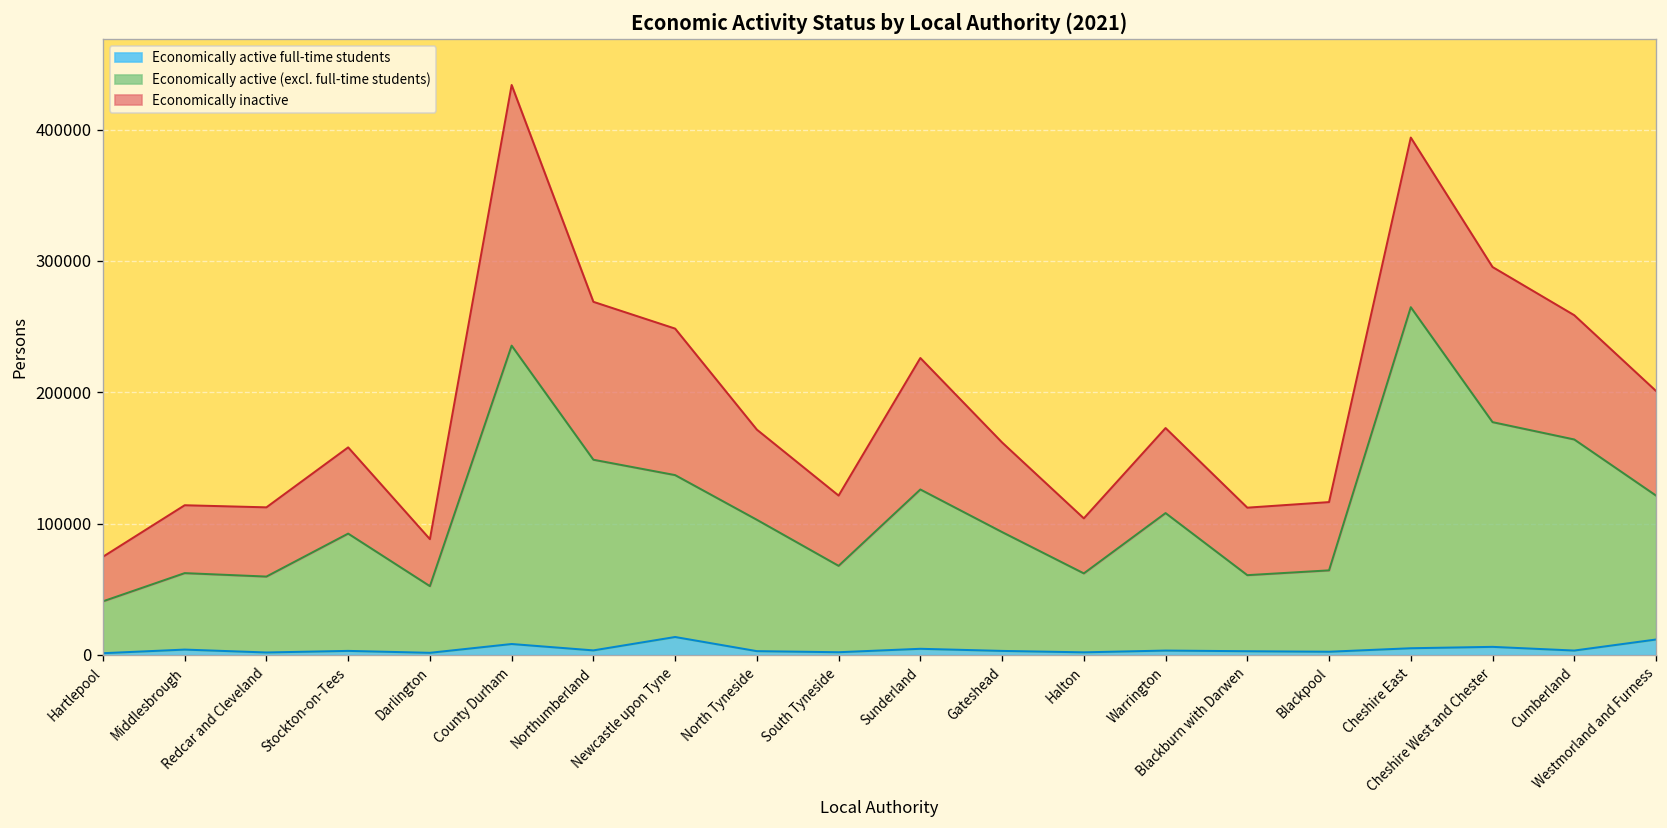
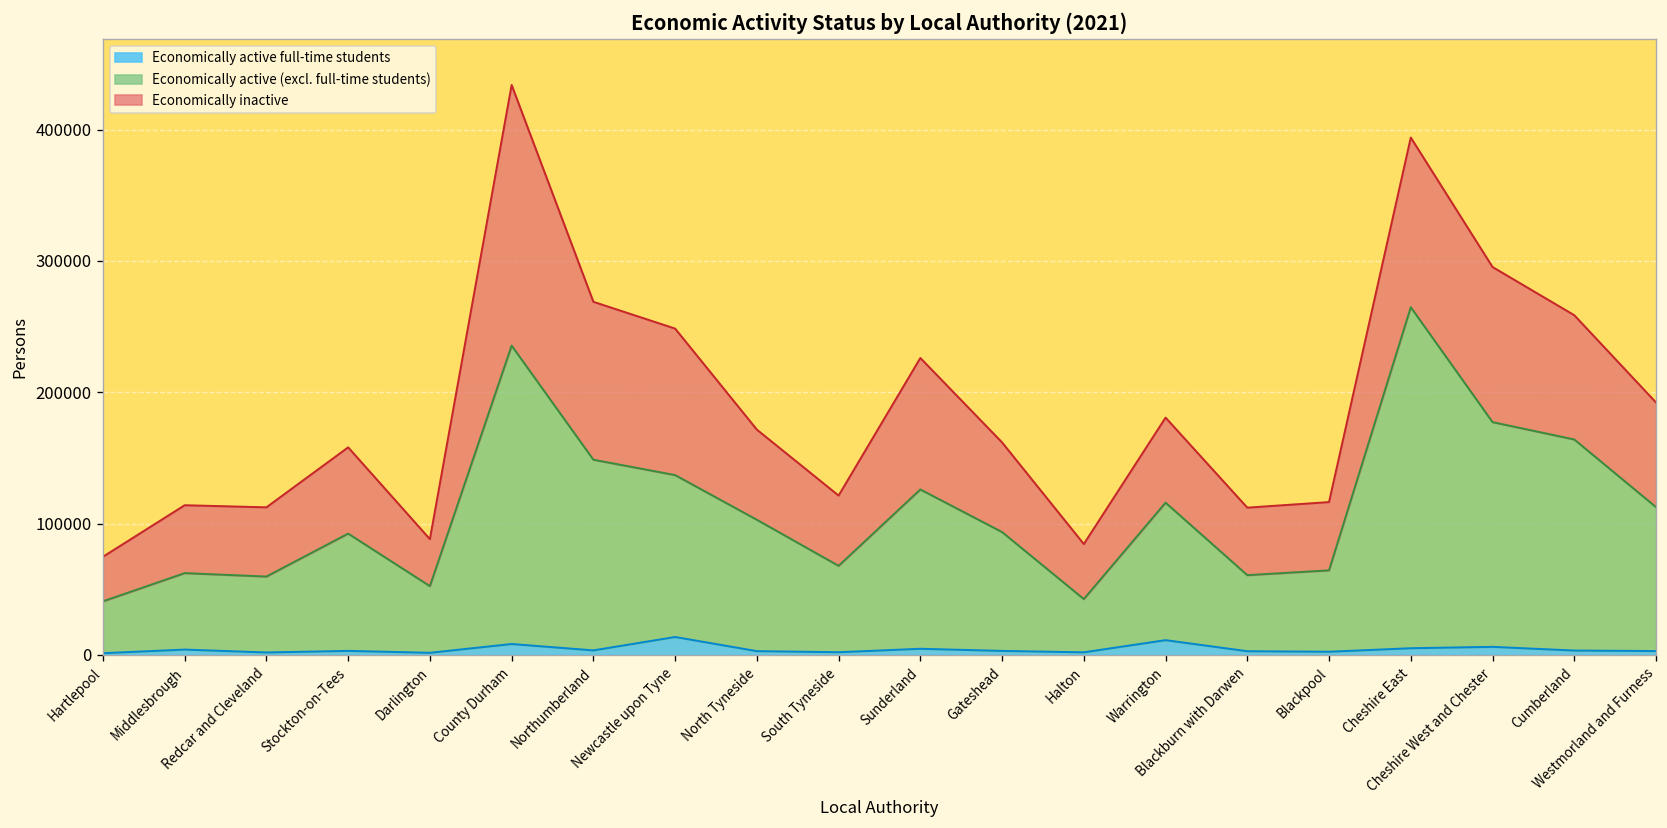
Economically active (excl. full-time students), Halton: 60000 -> 41000
Economically active full-time students, Warrington: 3000 -> 11000
Economically active full-time students, Westmorland and Furness: 12000 -> 3000
